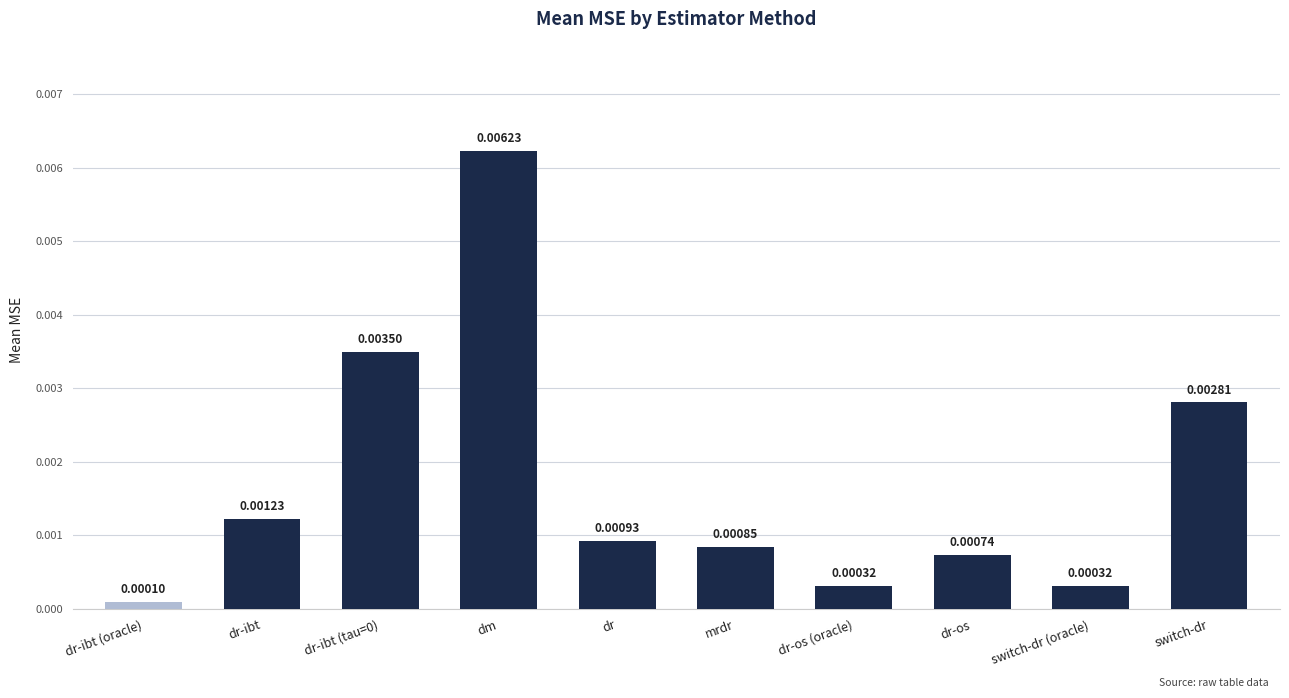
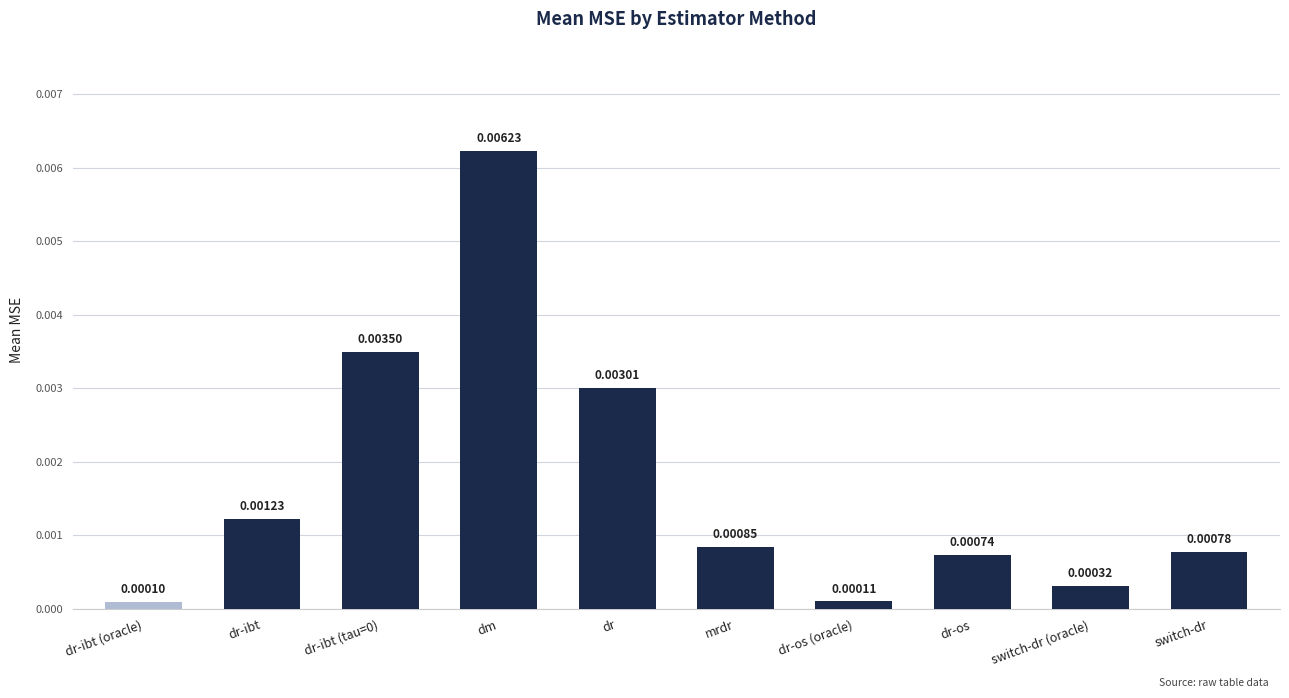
dr: 0.00093 -> 0.00301
dr-os (oracle): 0.00032 -> 0.00011
switch-dr: 0.00281 -> 0.00078
